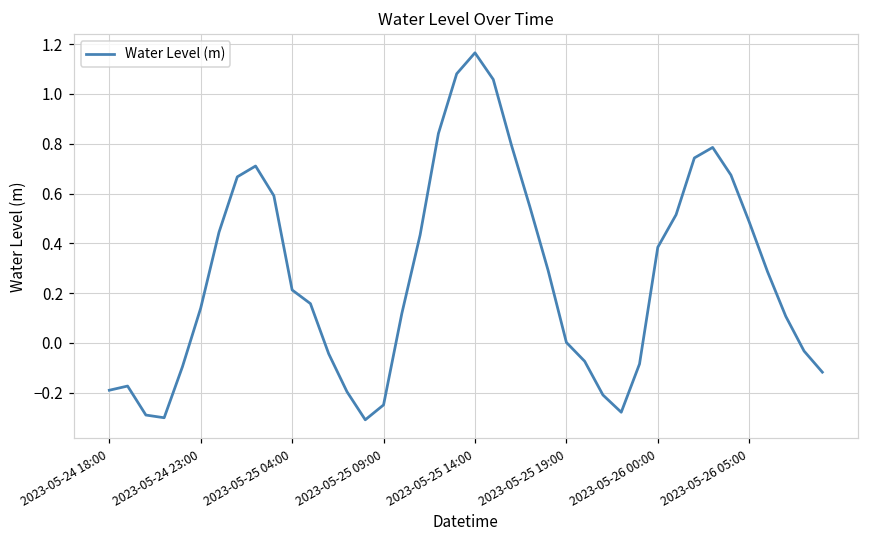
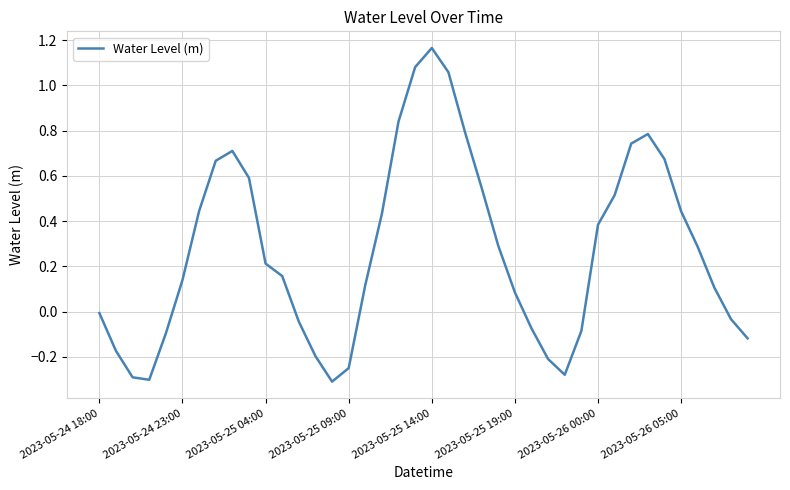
2023-05-24 18:00: -0.19 -> -0.01
2023-05-25 19:00: 0.00 -> 0.09
2023-05-26 05:00: 0.49 -> 0.44
